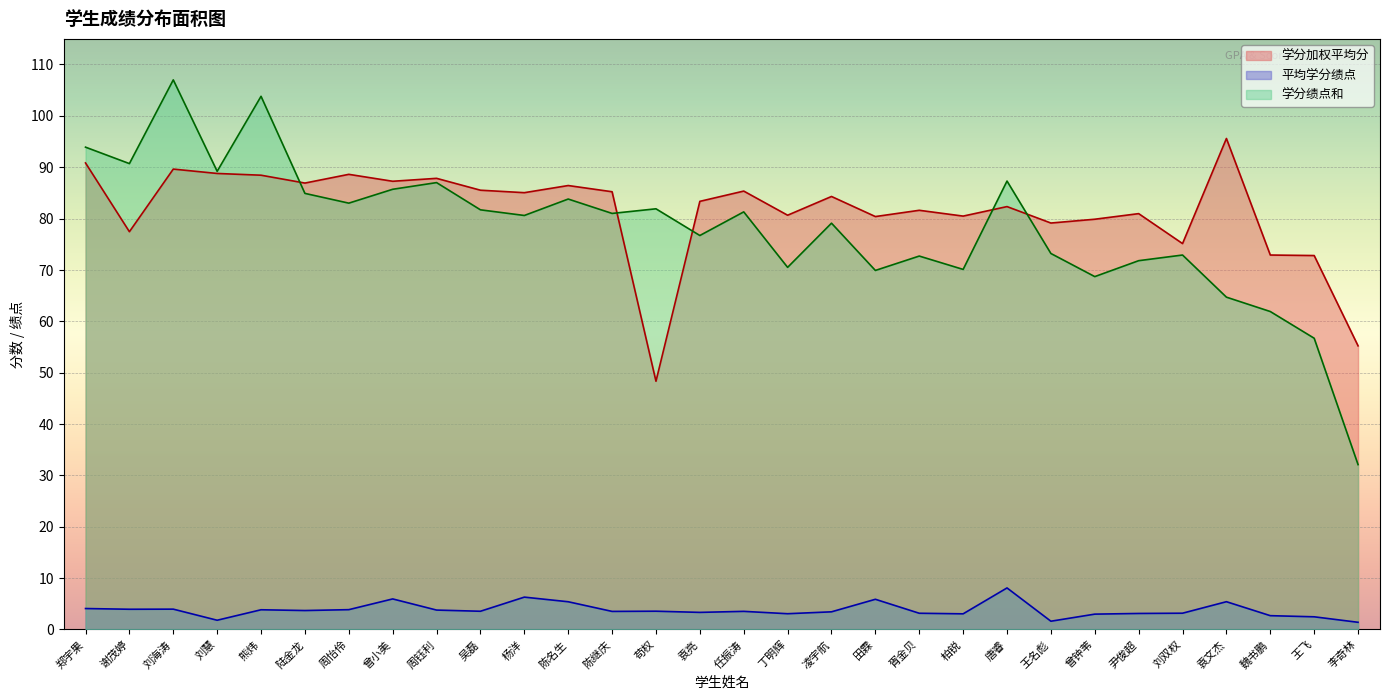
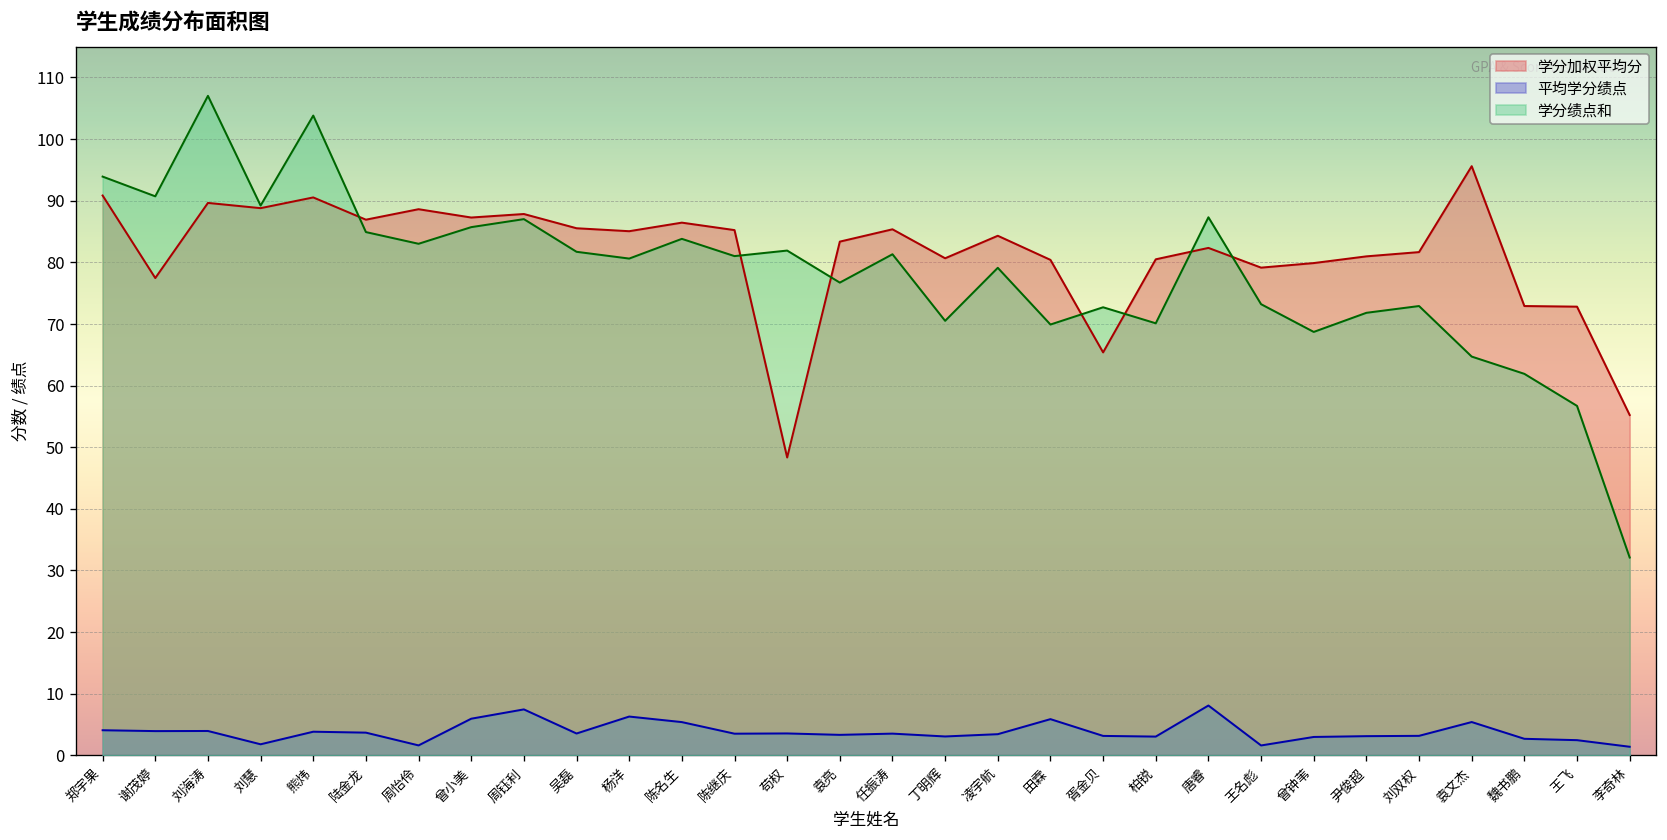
学分加权平均分, 熊炜: 88 -> 91
平均学分绩点, 周怡伶: 4 -> 2
平均学分绩点, 周钰利: 4 -> 7
学分加权平均分, 胥金贝: 82 -> 65
学分加权平均分, 刘双权: 75 -> 82
